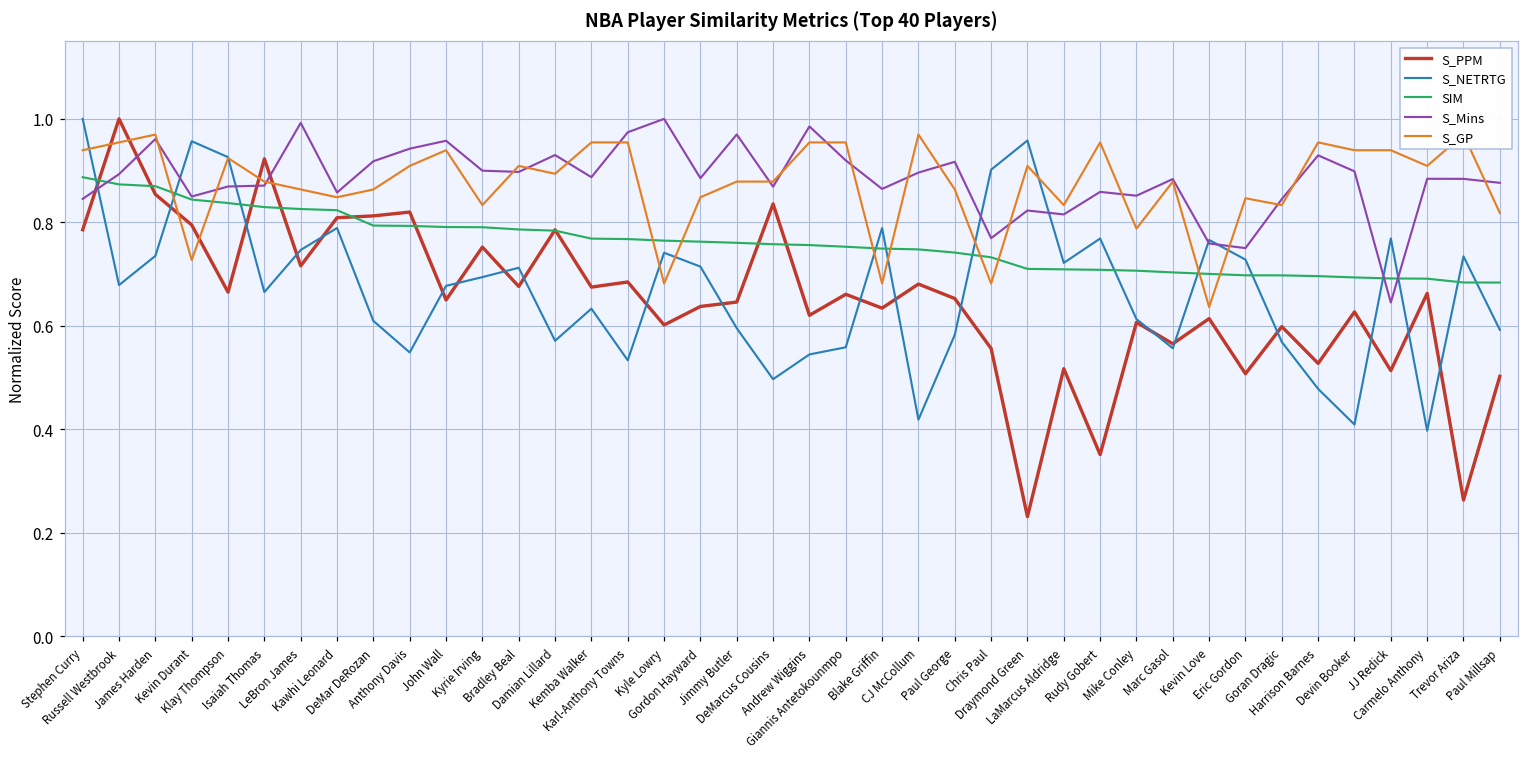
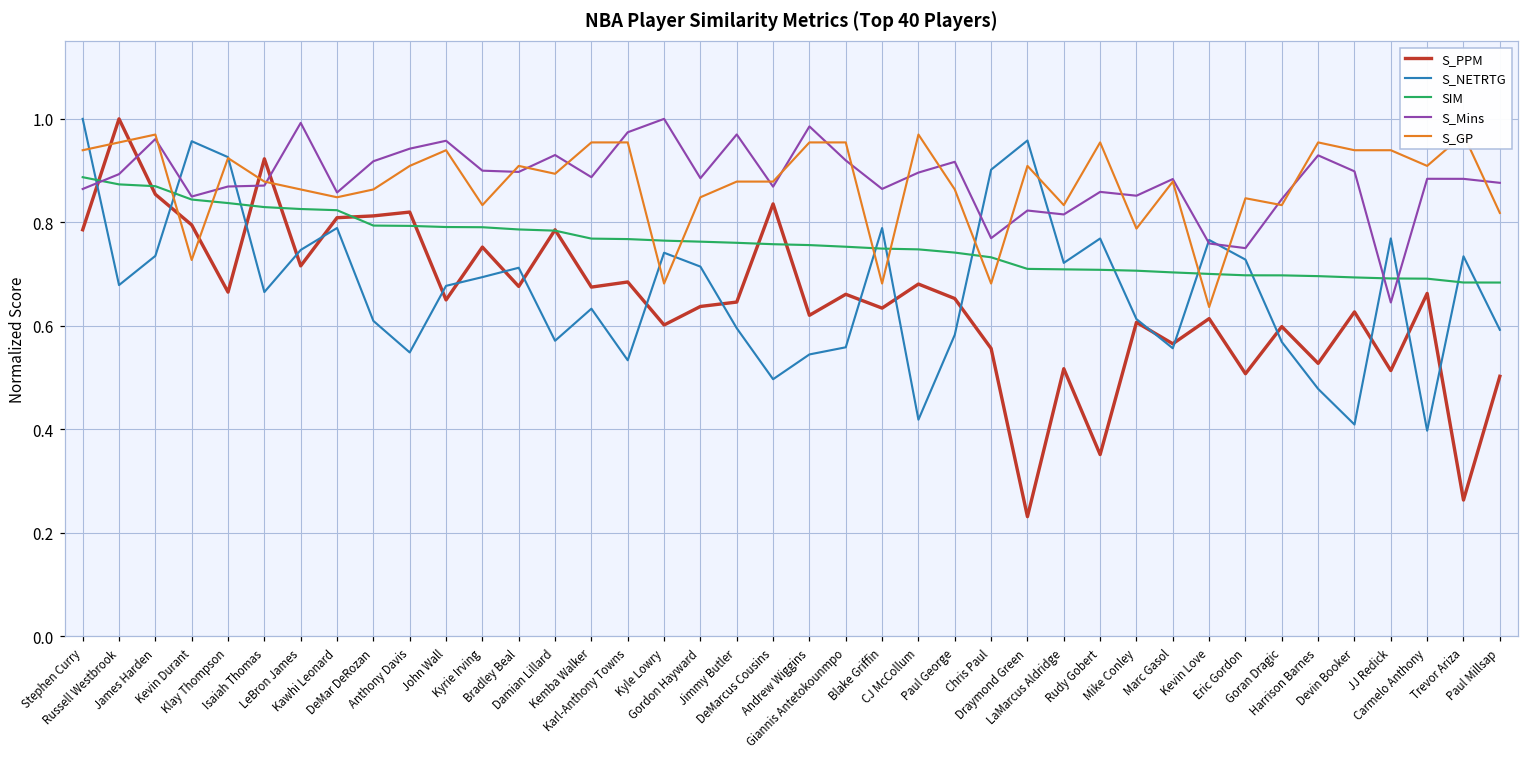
S_Mins, Stephen Curry: 0.85 -> 0.86
